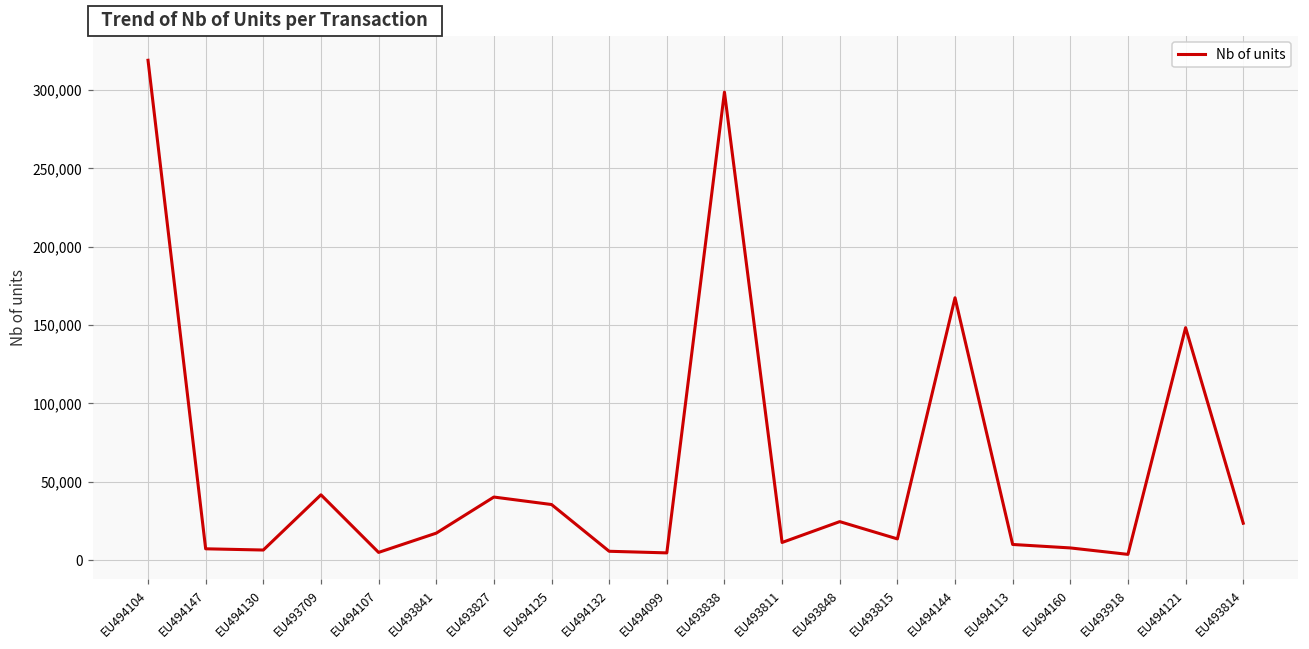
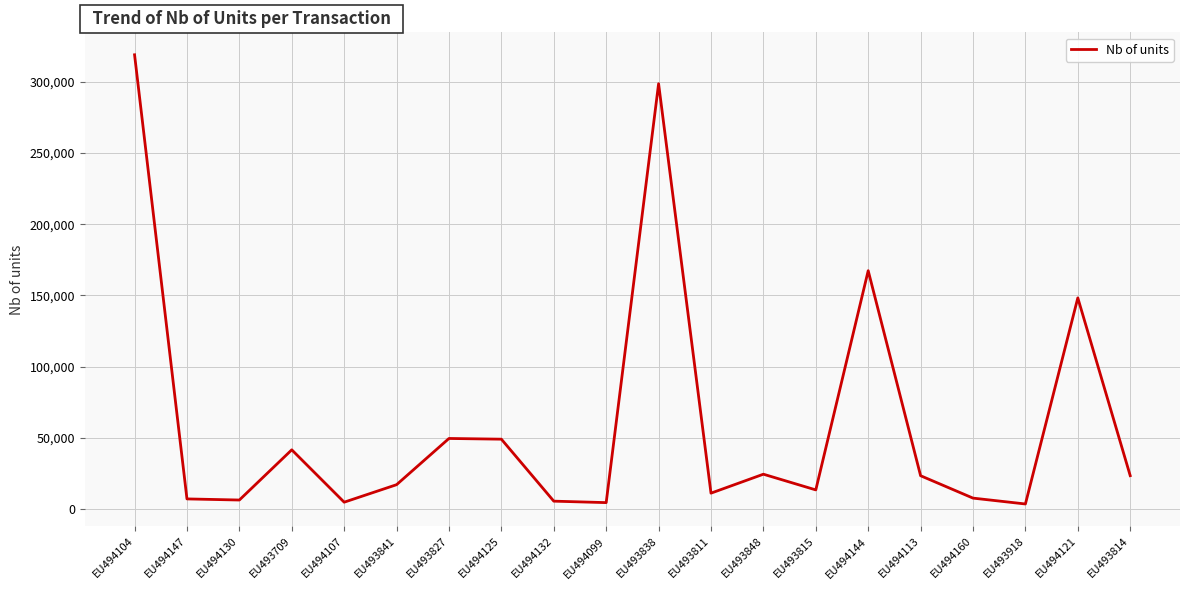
EU493827: 40,000 -> 50,000
EU494125: 35,000 -> 49,000
EU494113: 10,000 -> 23,000
